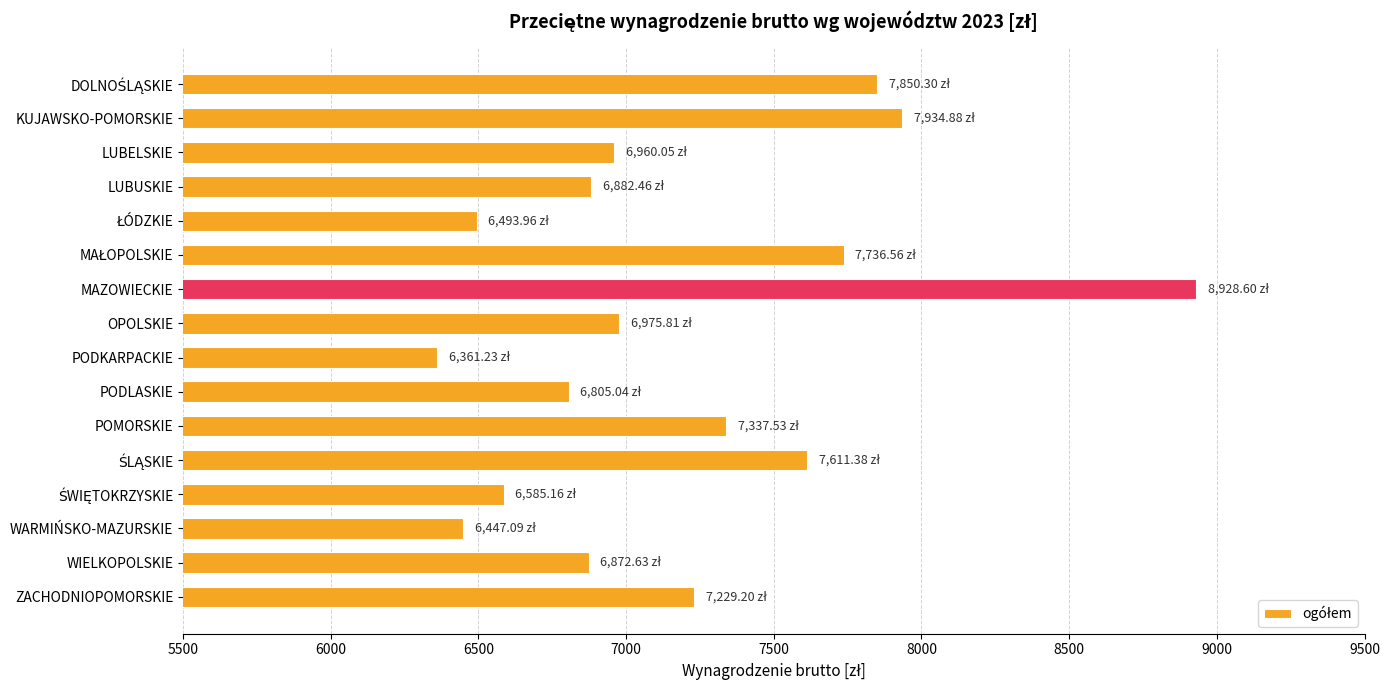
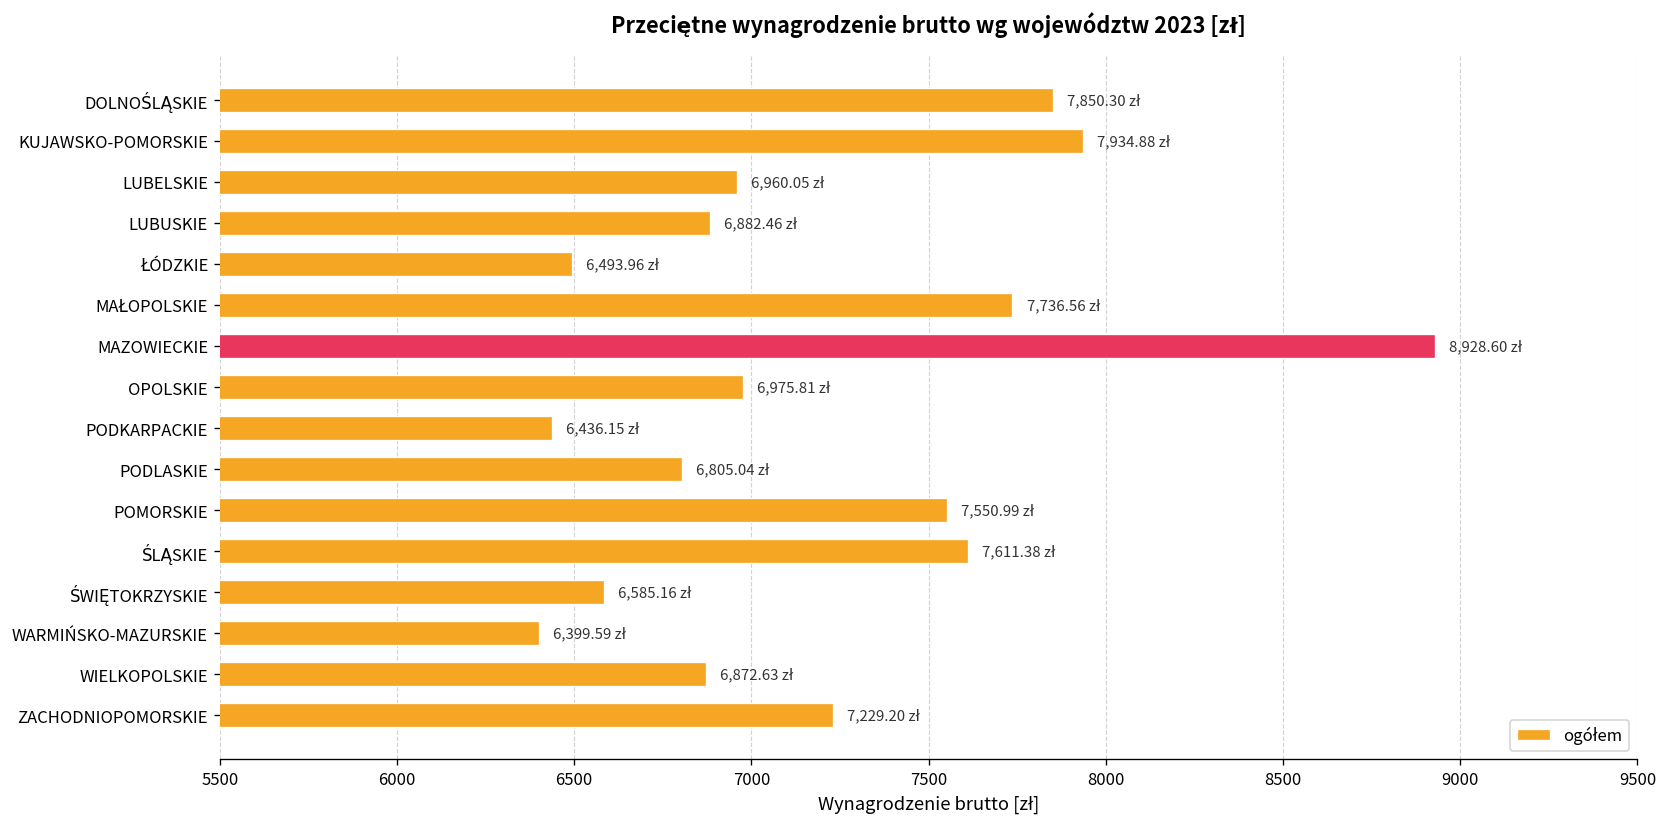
PODKARPACKIE: 6,361.23 -> 6,436.15
POMORSKIE: 7,337.53 -> 7,550.99
WARMIŃSKO-MAZURSKIE: 6,447.09 -> 6,399.59
